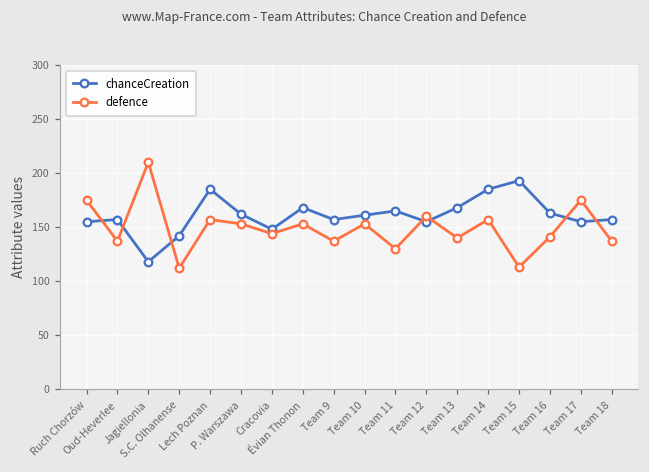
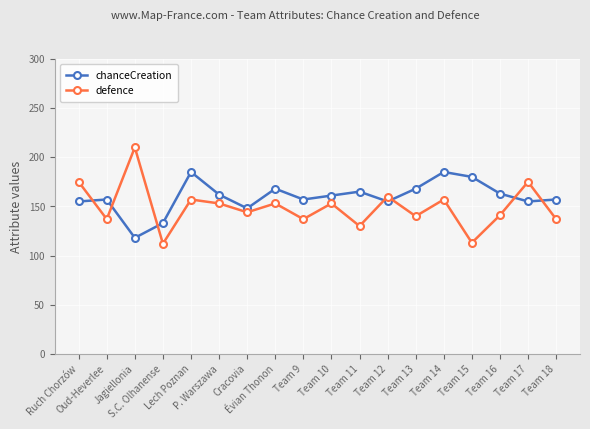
chanceCreation, S.C. Olhanense: 140 -> 130
chanceCreation, Team 15: 190 -> 180
